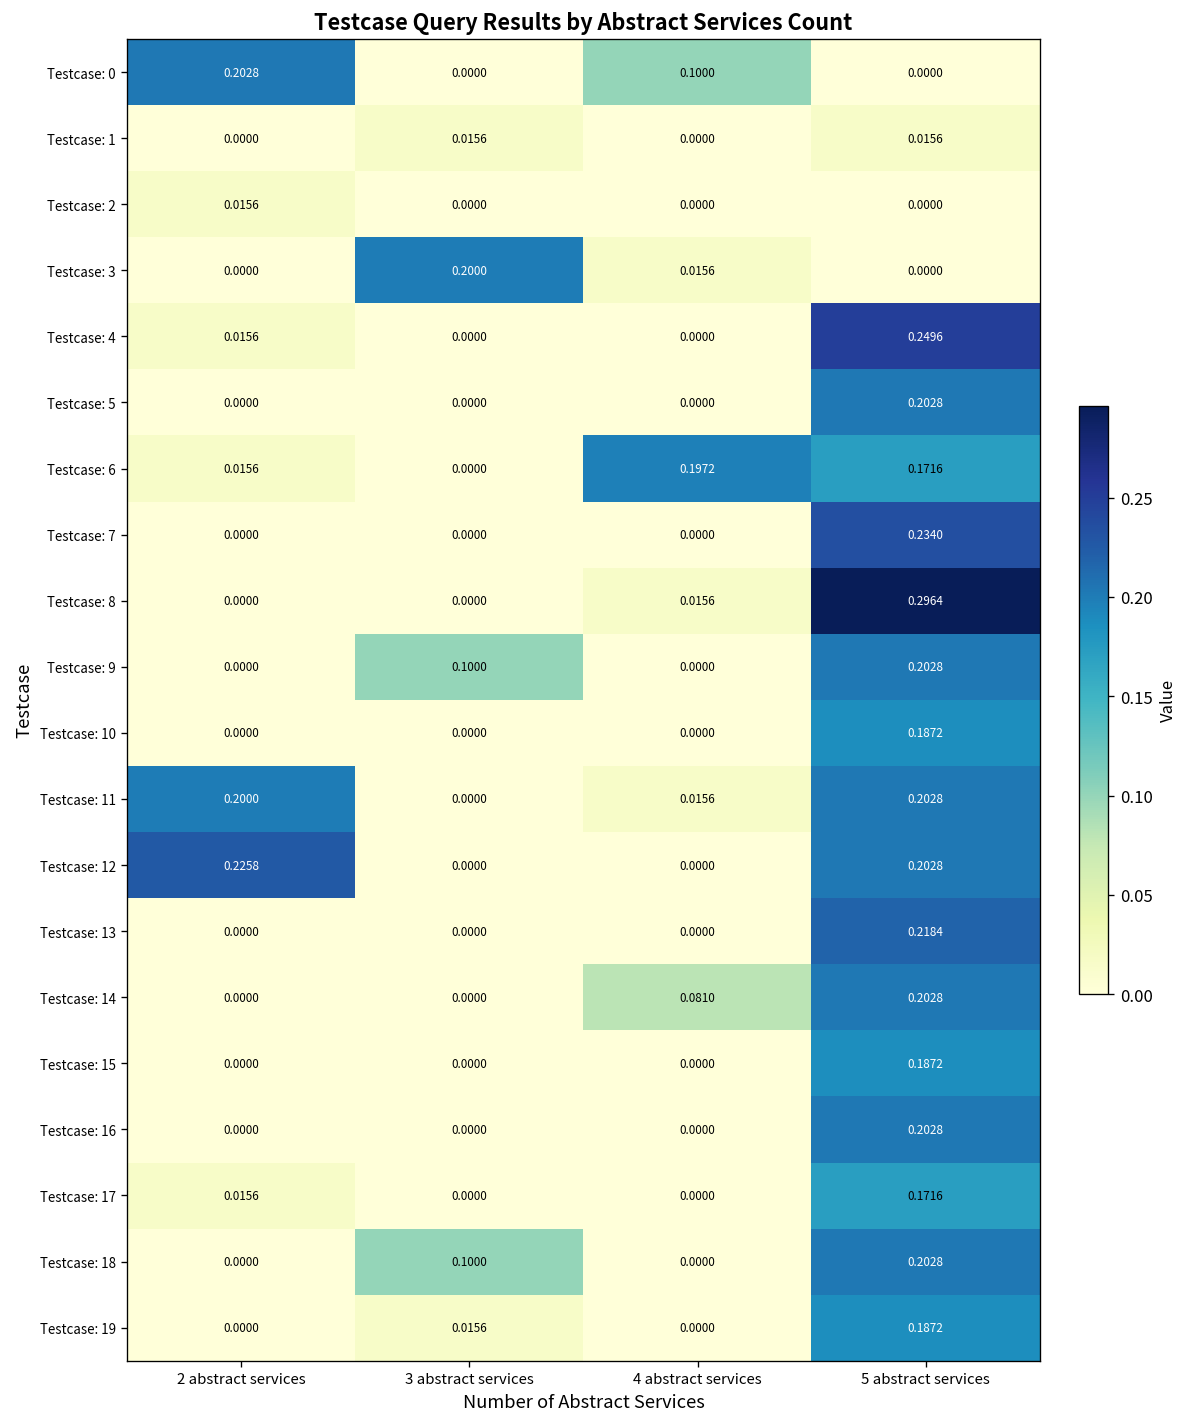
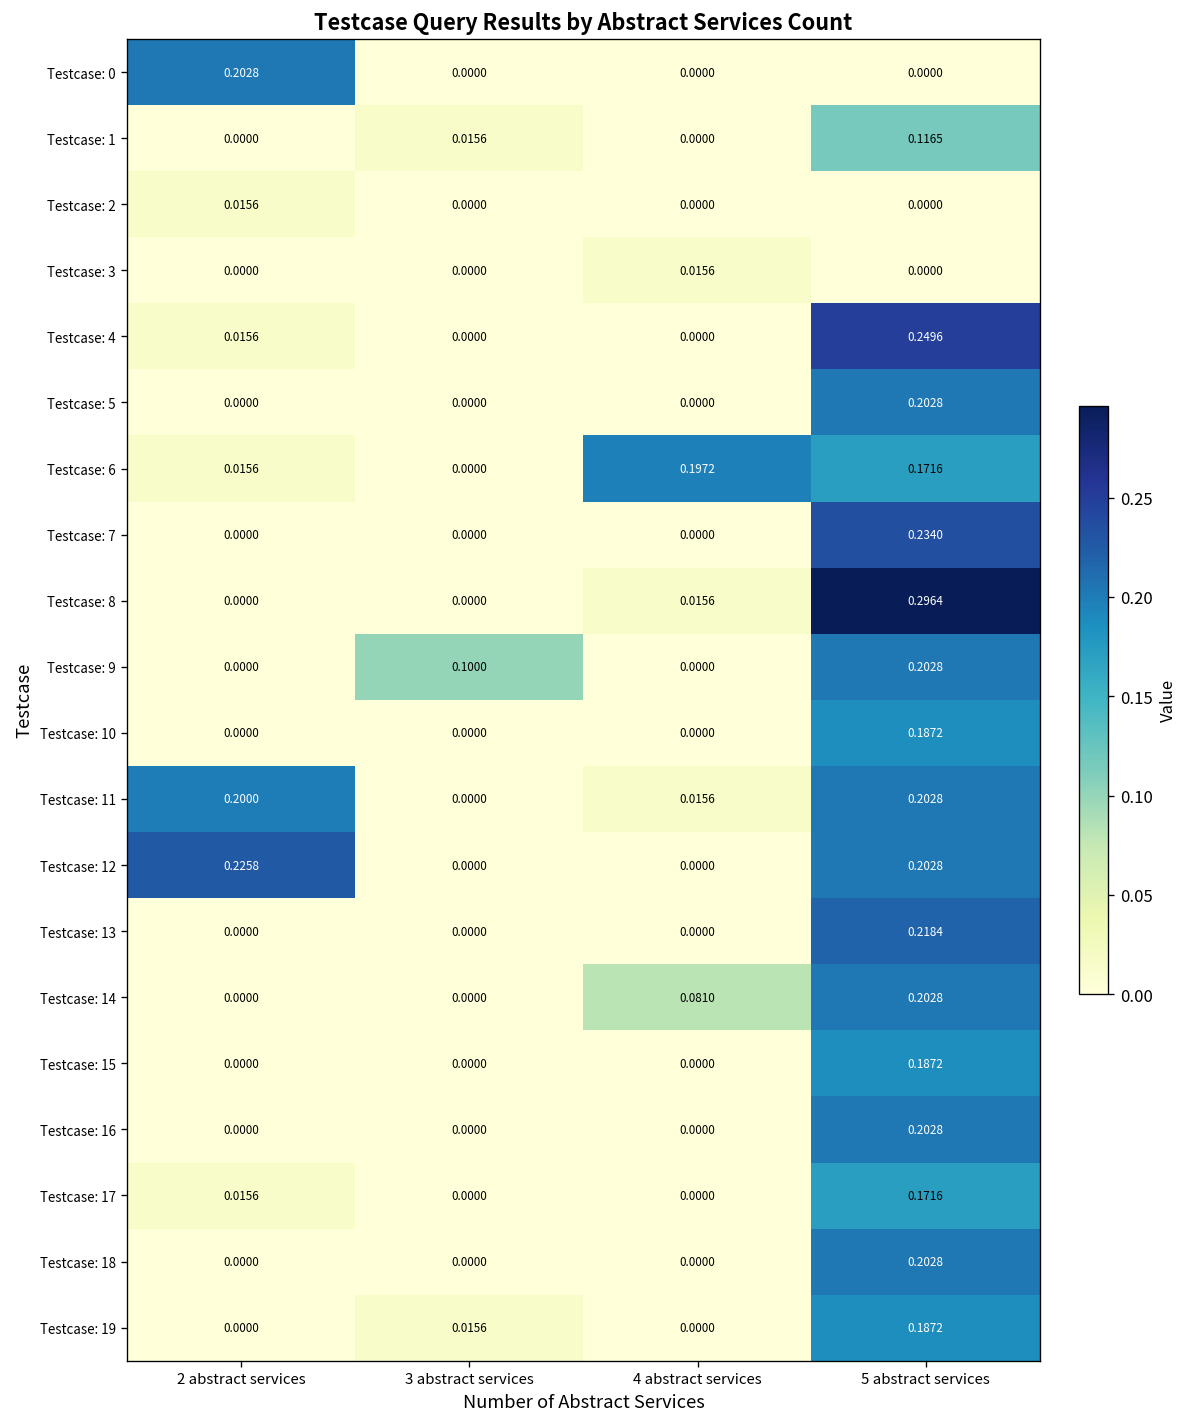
Testcase: 0, 4 abstract services: 0.1000 -> 0.0000
Testcase: 1, 5 abstract services: 0.0156 -> 0.1165
Testcase: 3, 3 abstract services: 0.2000 -> 0.0000
Testcase: 18, 3 abstract services: 0.1000 -> 0.0000
